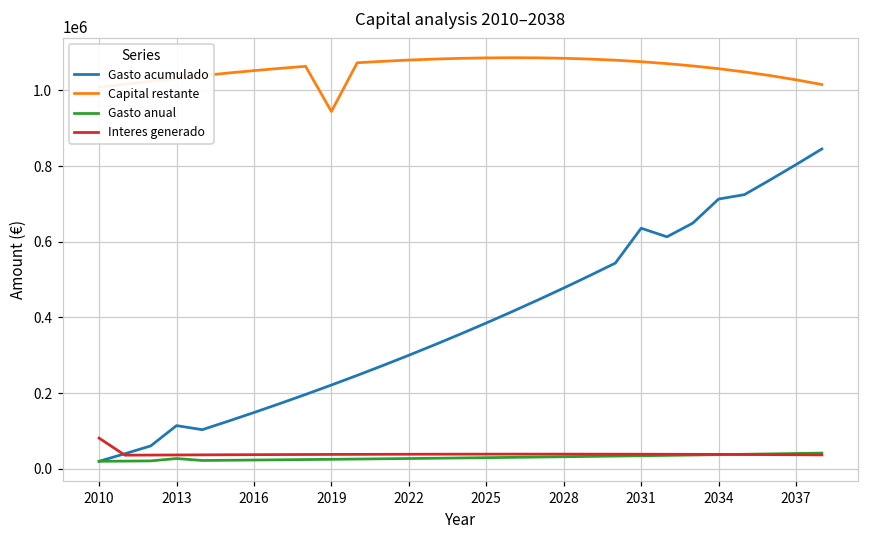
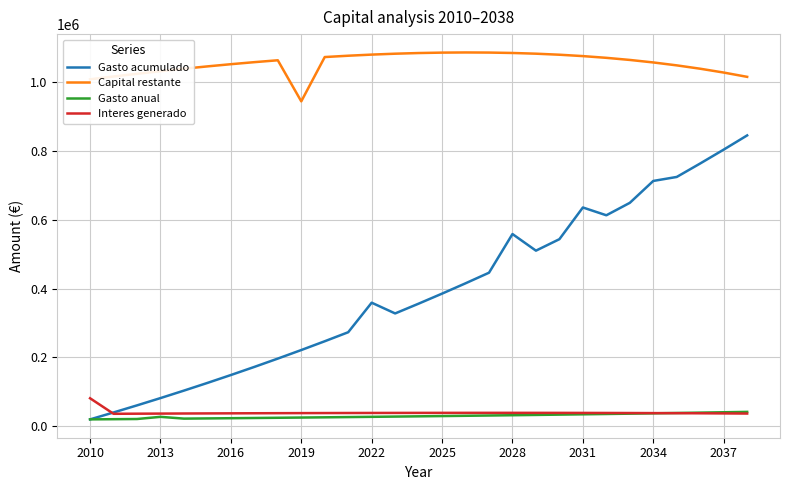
Gasto acumulado, 2013: 110000 -> 80000
Gasto acumulado, 2022: 300000 -> 360000
Gasto acumulado, 2028: 480000 -> 560000
